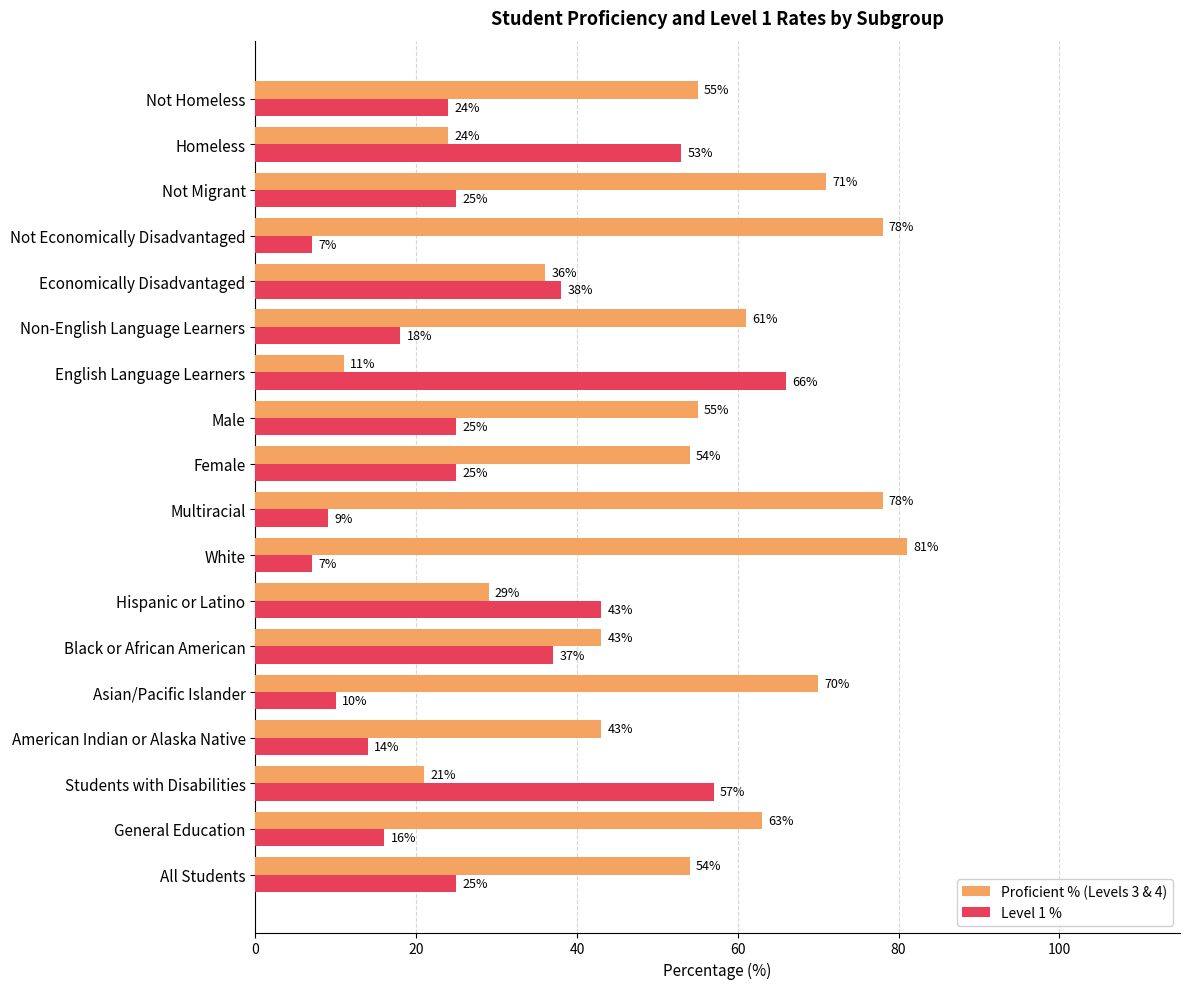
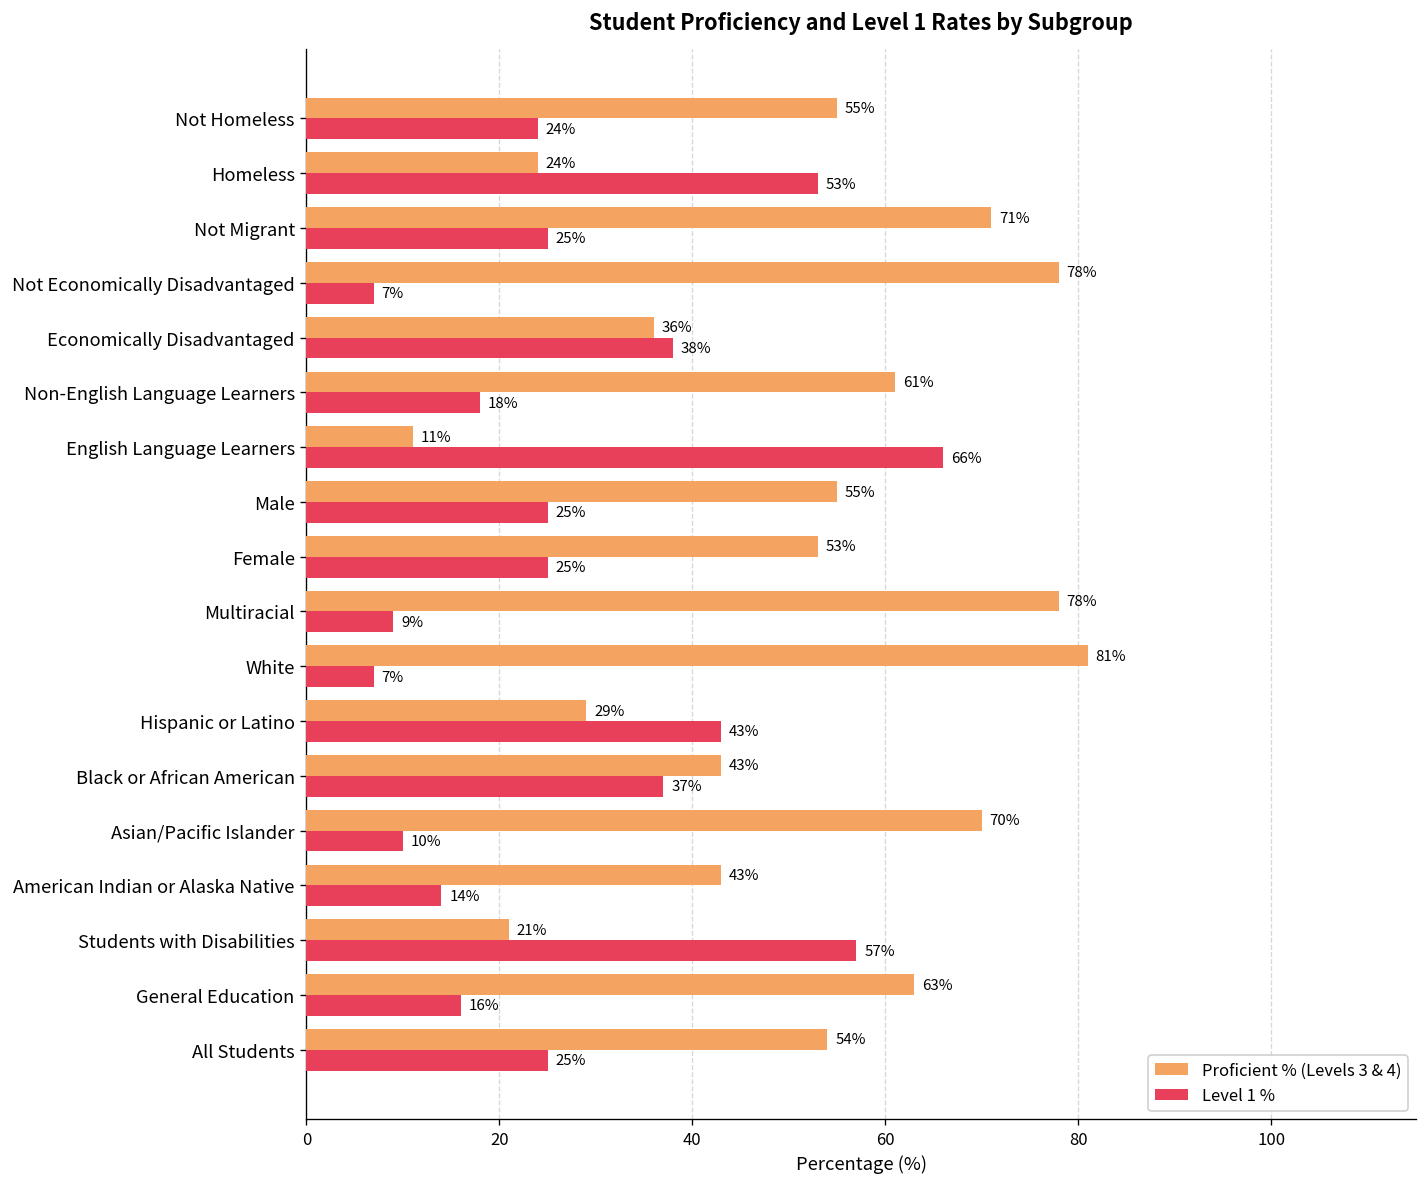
Proficient % (Levels 3 & 4), Female: 54% -> 53%
